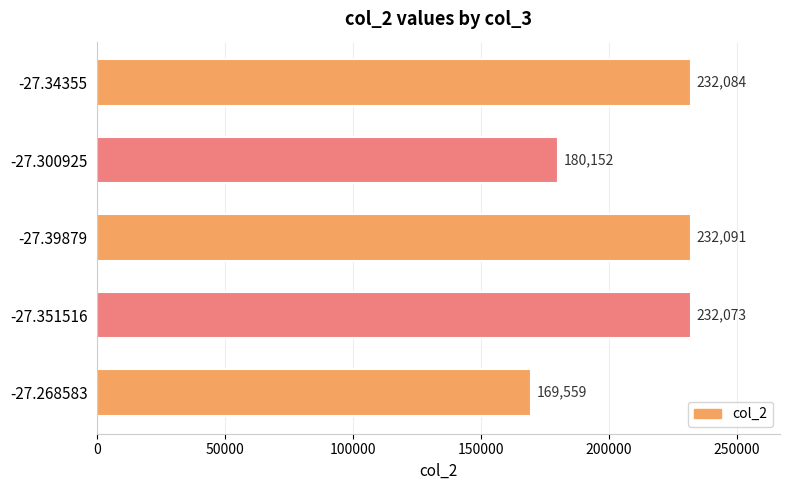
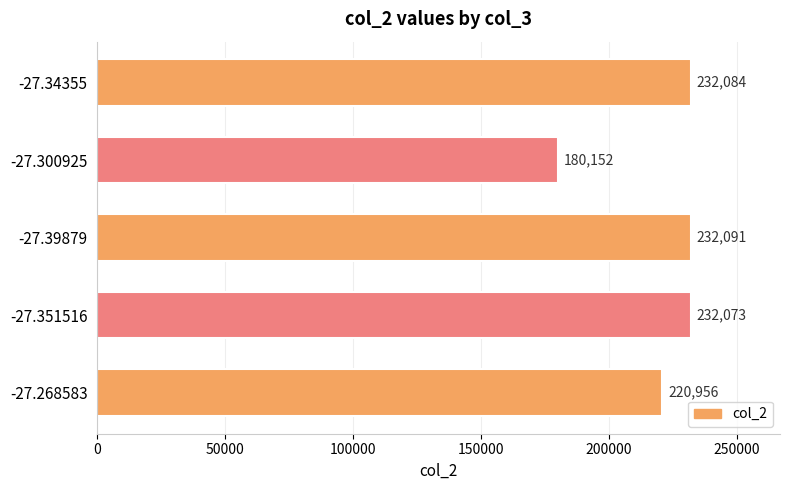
-27.268583: 169,559 -> 220,956
